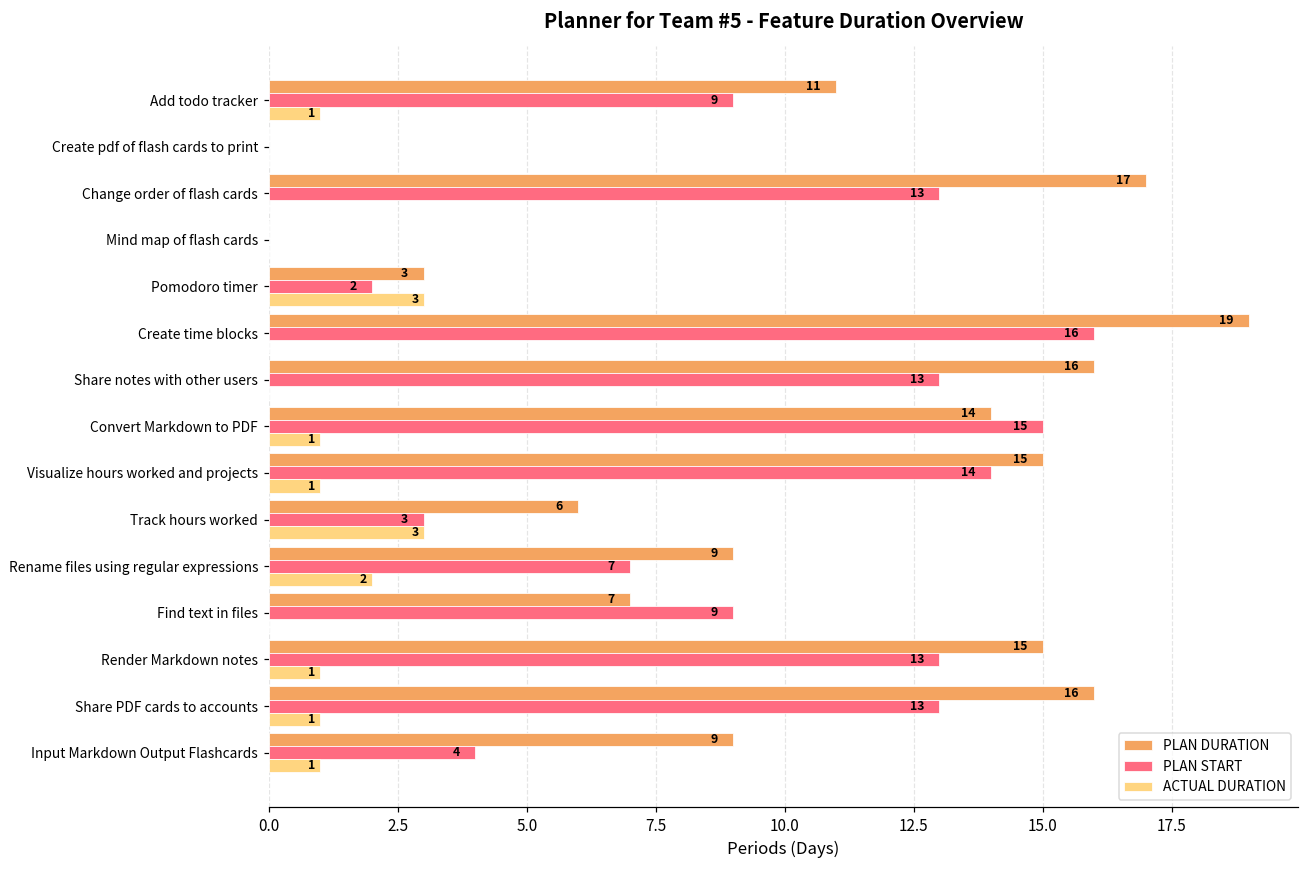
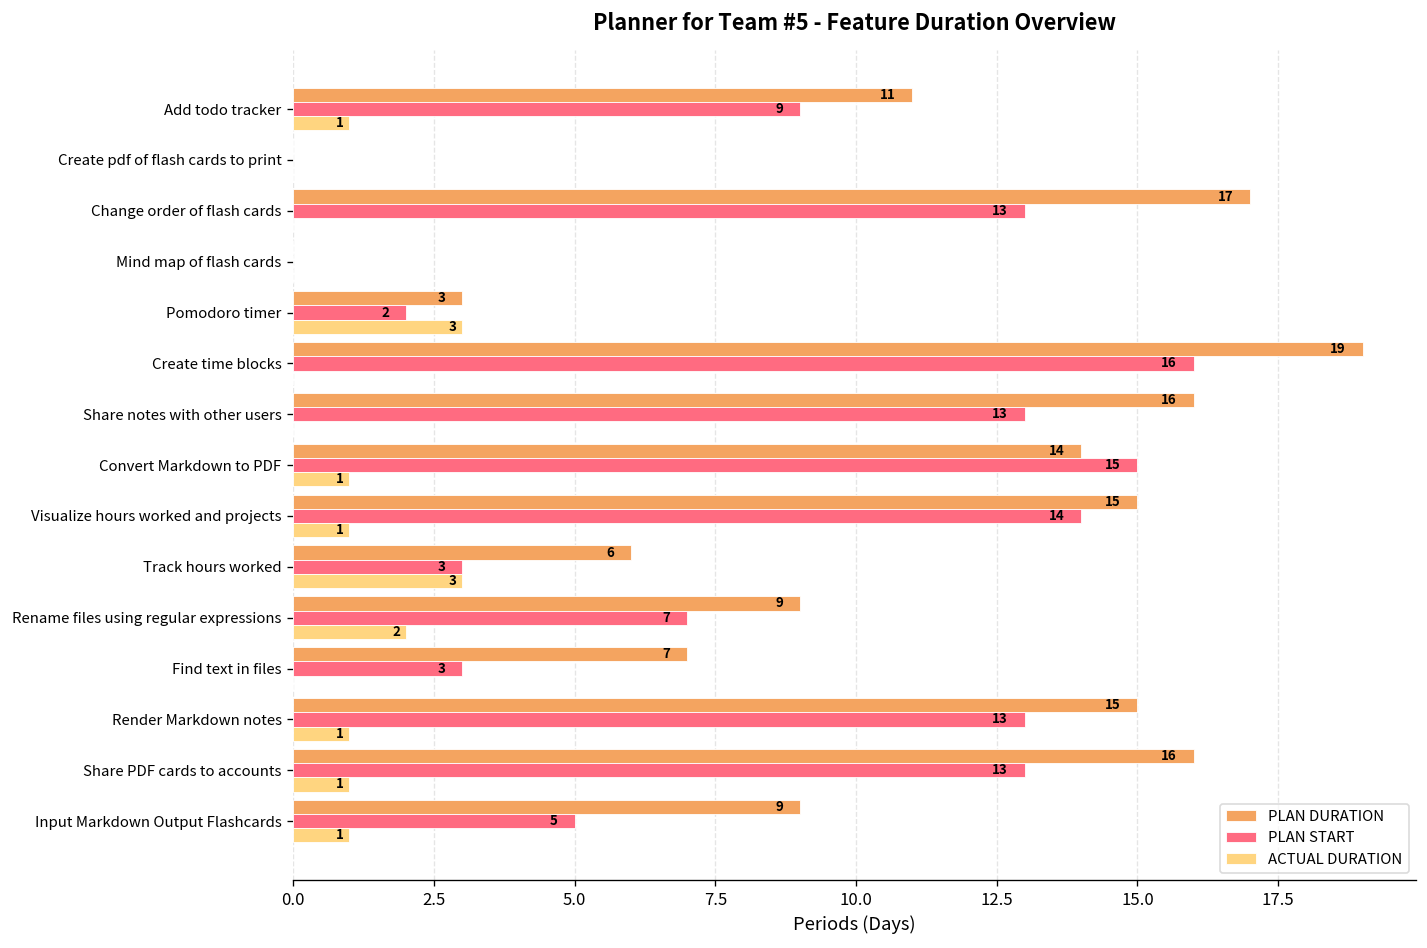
PLAN START, Find text in files: 9 -> 3
PLAN START, Input Markdown Output Flashcards: 4 -> 5
